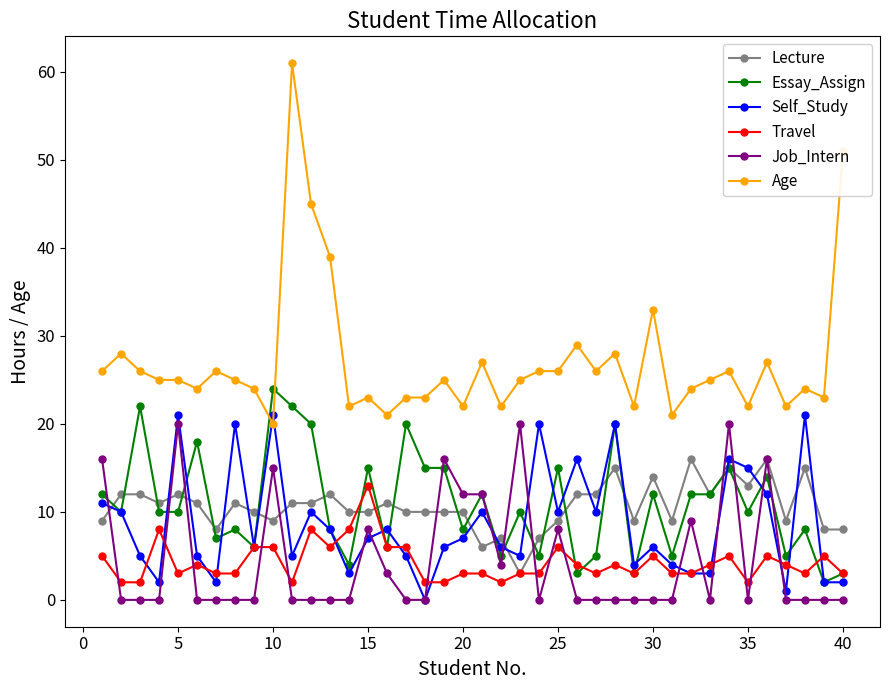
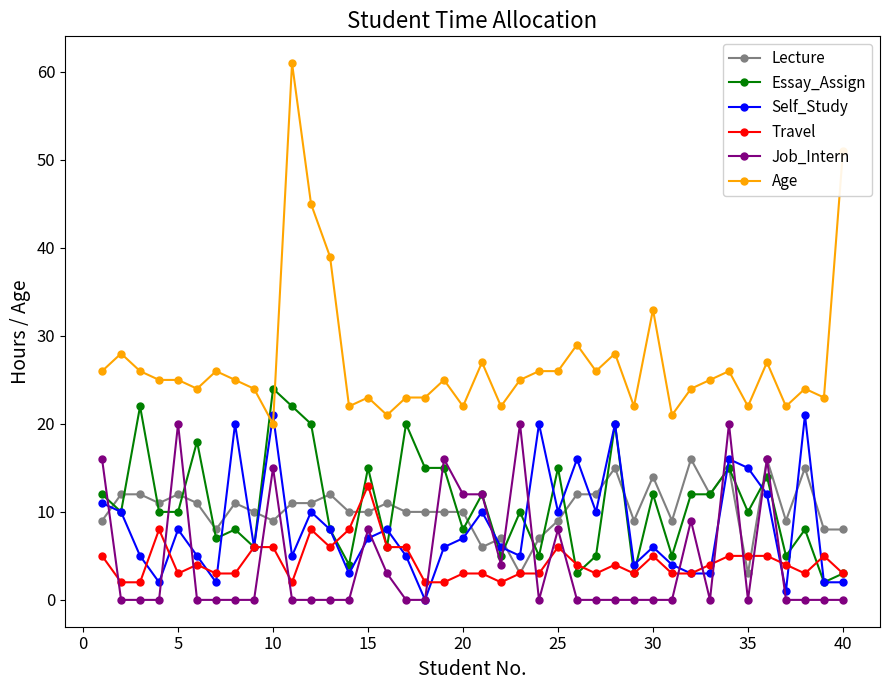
Self_Study, 5: 21 -> 8
Lecture, 35: 13 -> 3
Travel, 35: 2 -> 5
